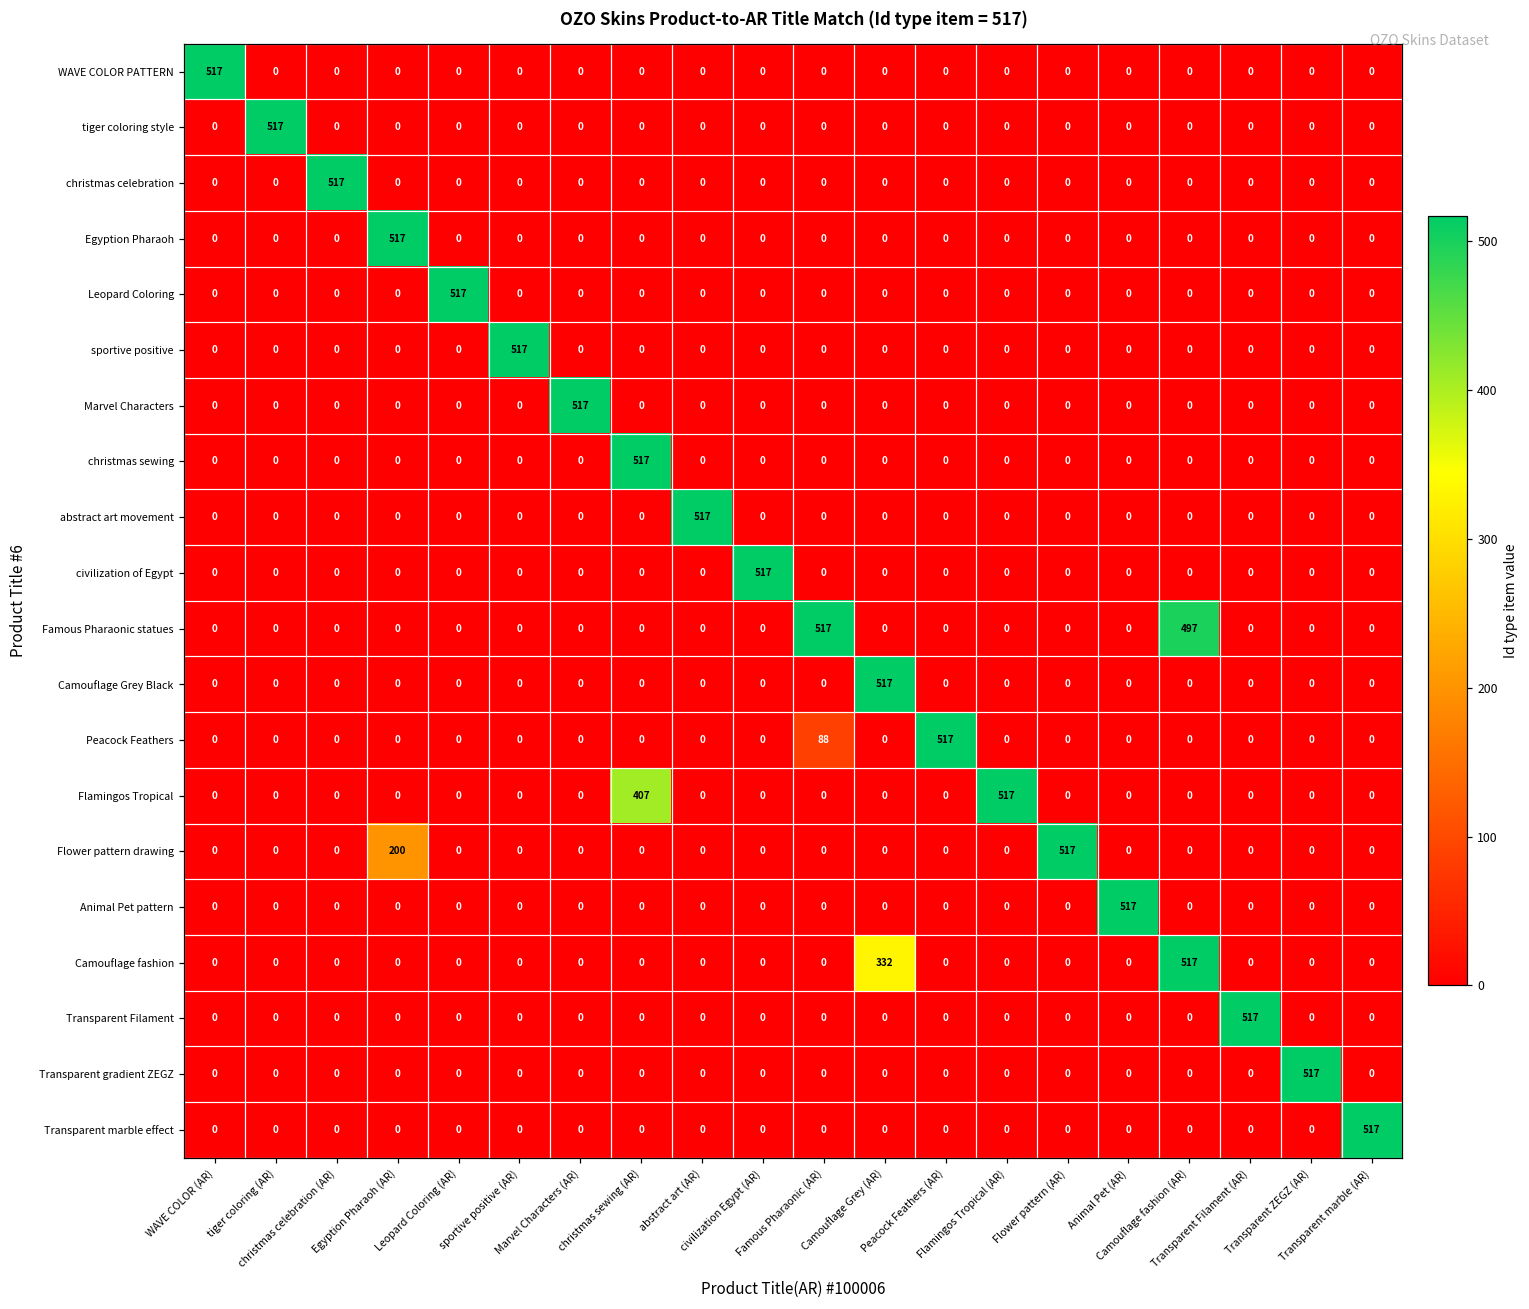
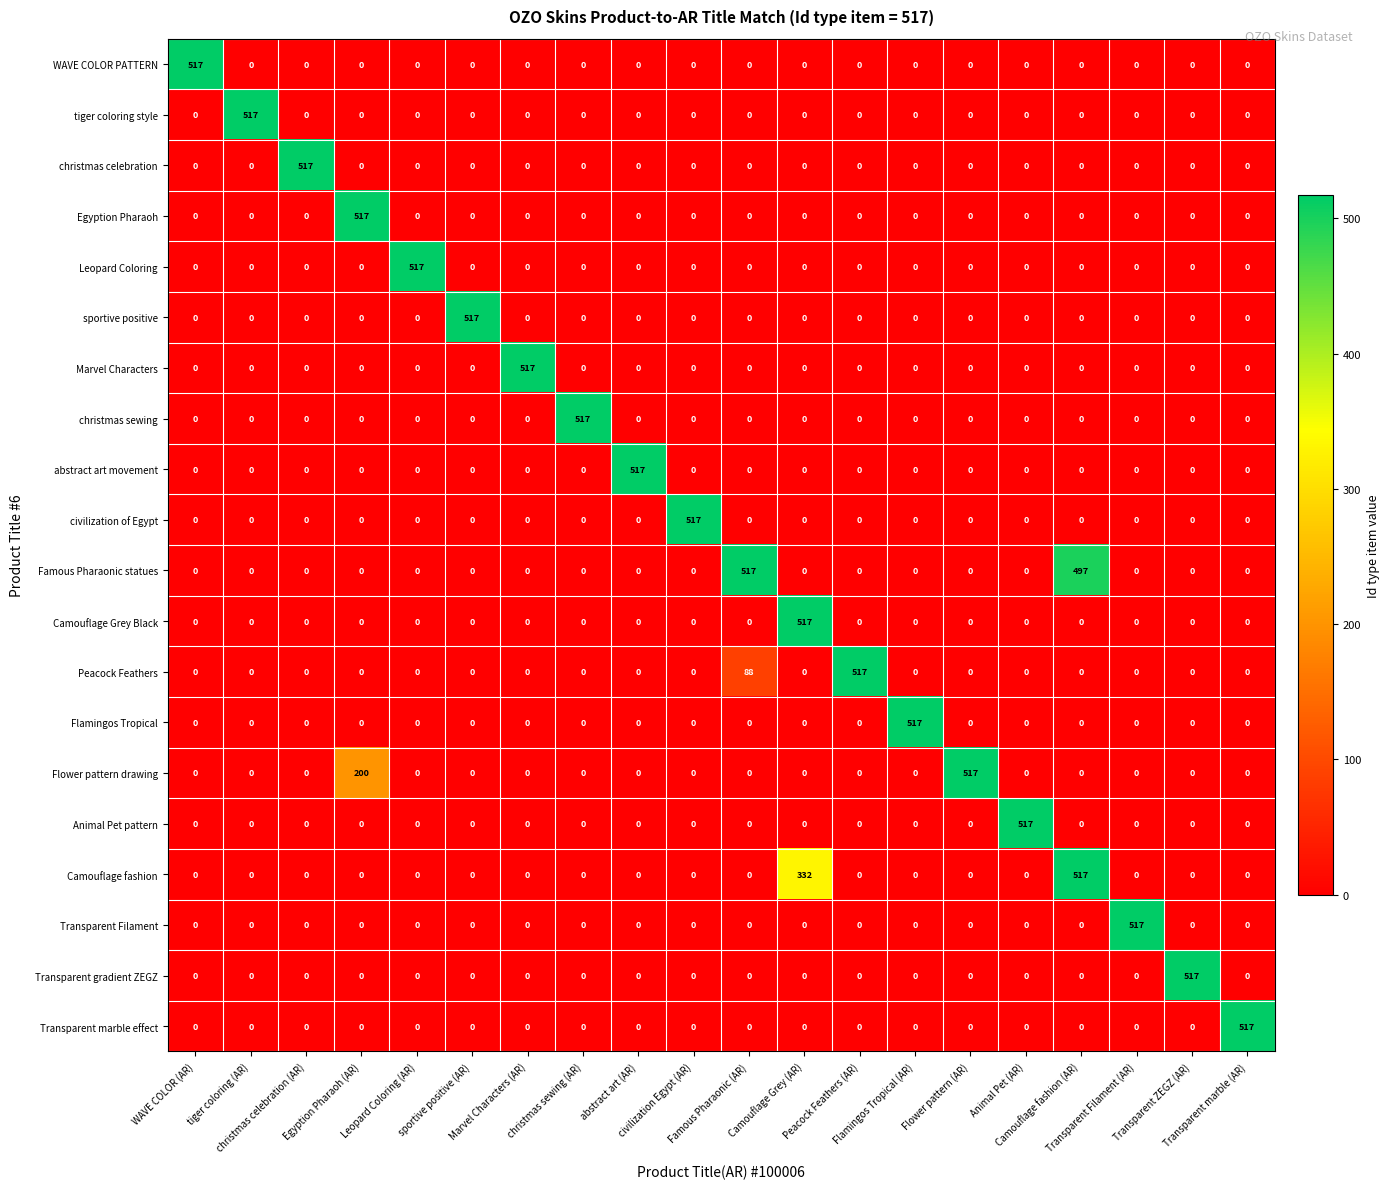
Flamingos Tropical, christmas sewing (AR): 407 -> 0
